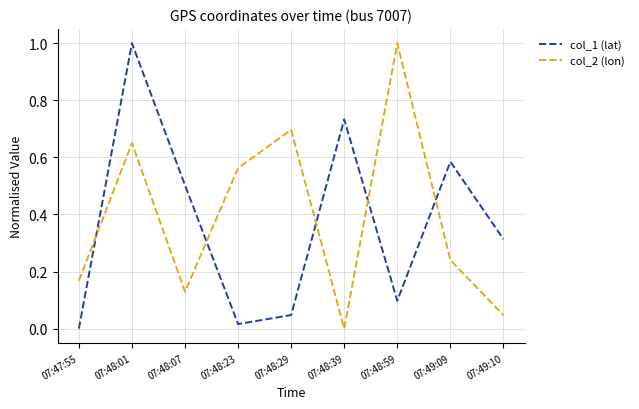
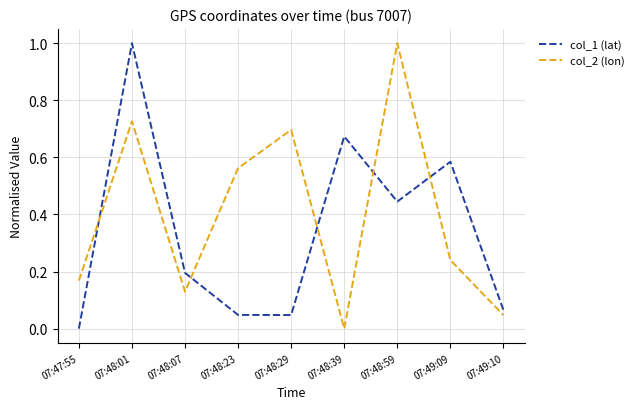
col_2 (lon), 07:48:01: 0.65 -> 0.73
col_1 (lat), 07:48:07: 0.50 -> 0.20
col_1 (lat), 07:48:23: 0.02 -> 0.05
col_1 (lat), 07:48:39: 0.73 -> 0.67
col_1 (lat), 07:48:59: 0.10 -> 0.44
col_1 (lat), 07:49:10: 0.31 -> 0.06
